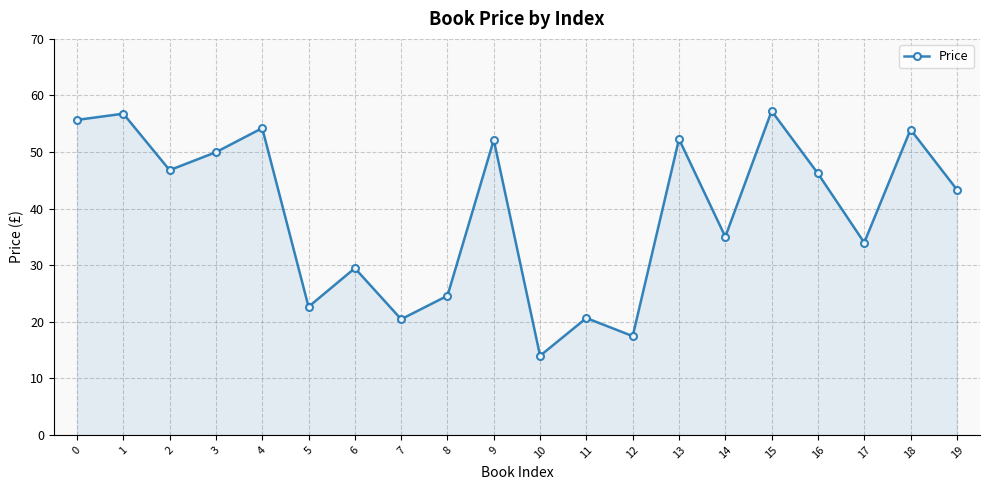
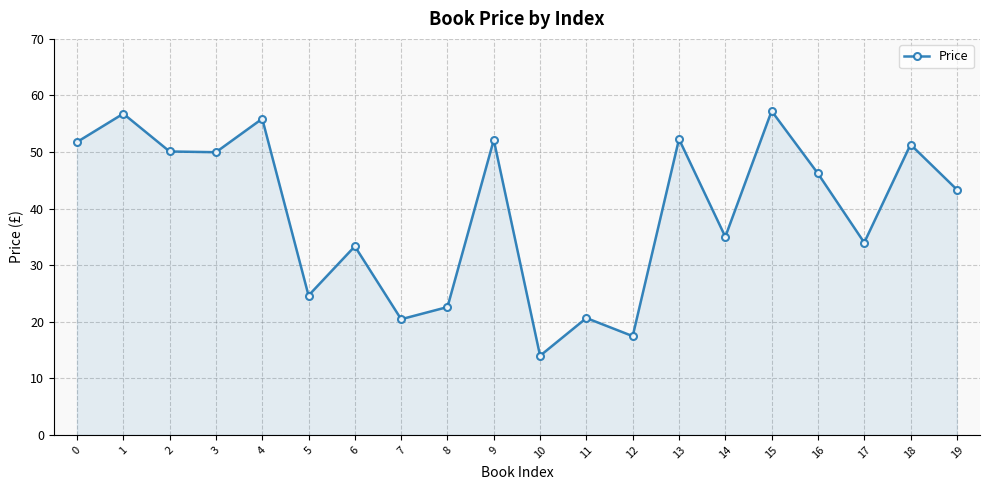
0: 56 -> 52
2: 47 -> 50
4: 54 -> 56
5: 23 -> 25
6: 29 -> 33
8: 25 -> 23
18: 54 -> 51
